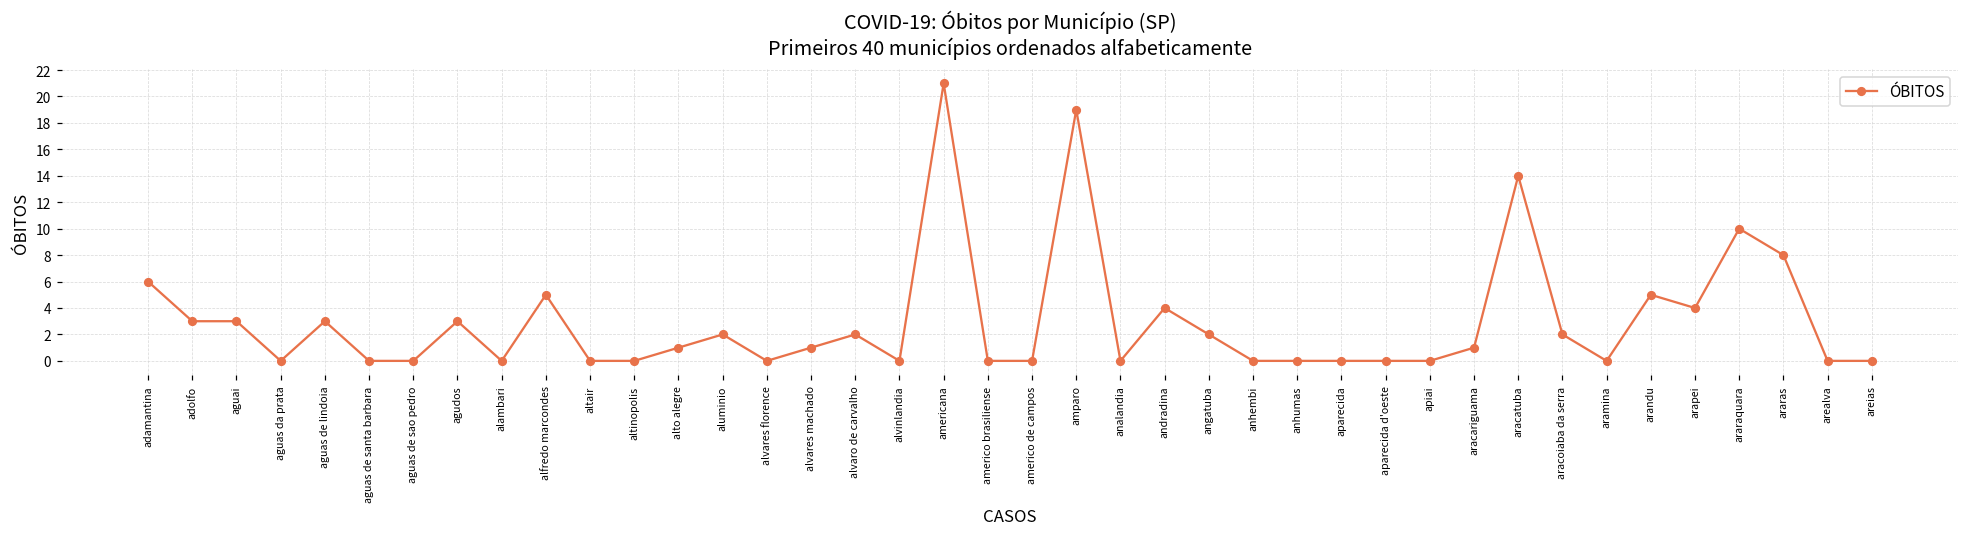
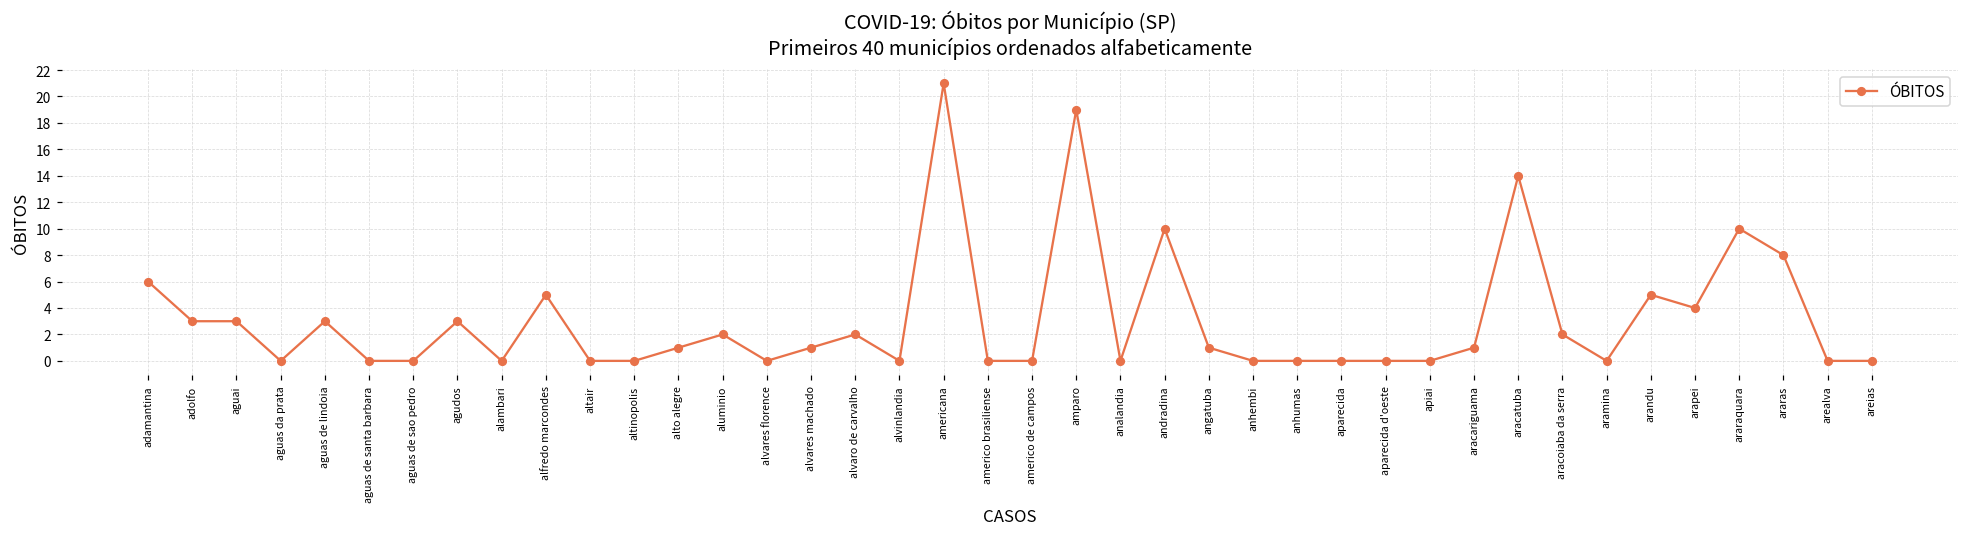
andradina: 4 -> 10
angatuba: 2 -> 1
